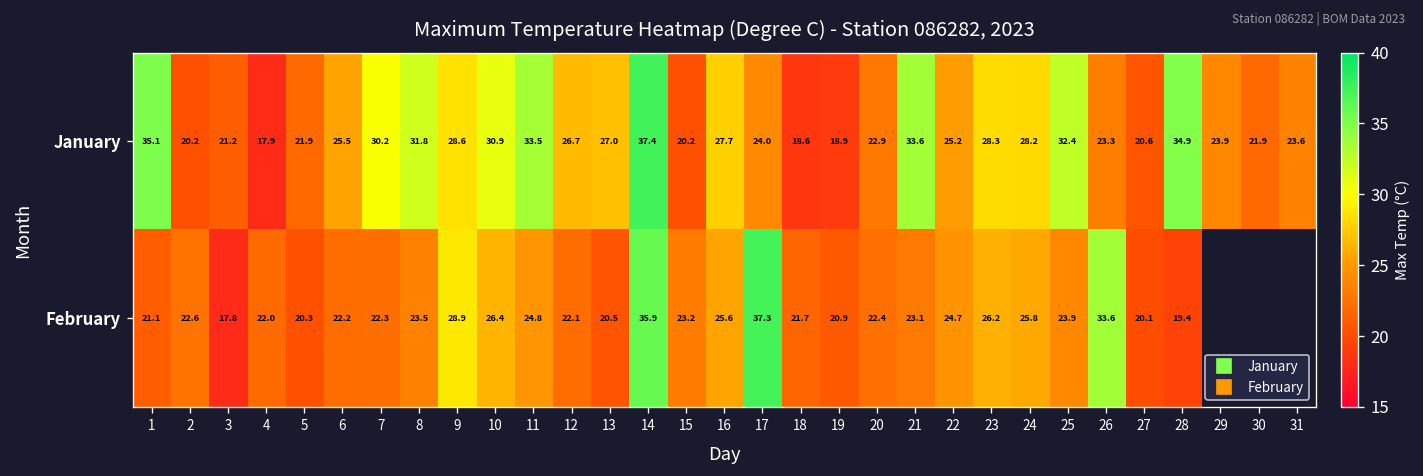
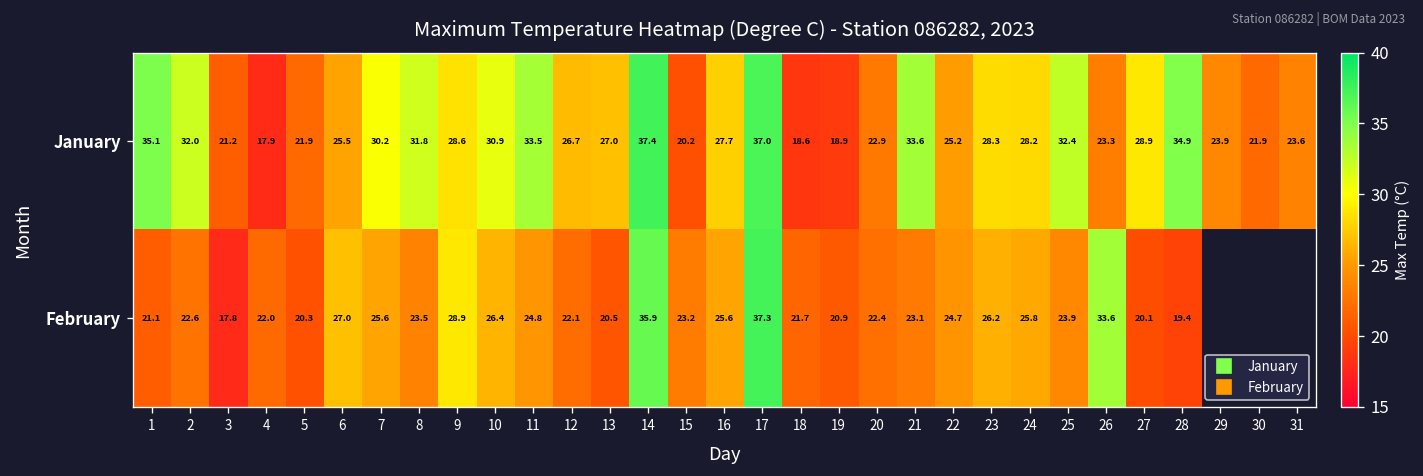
January, 2: 20.2 -> 32.0
January, 17: 24.0 -> 37.0
January, 27: 20.6 -> 28.9
February, 6: 22.2 -> 27.0
February, 7: 22.3 -> 25.6
